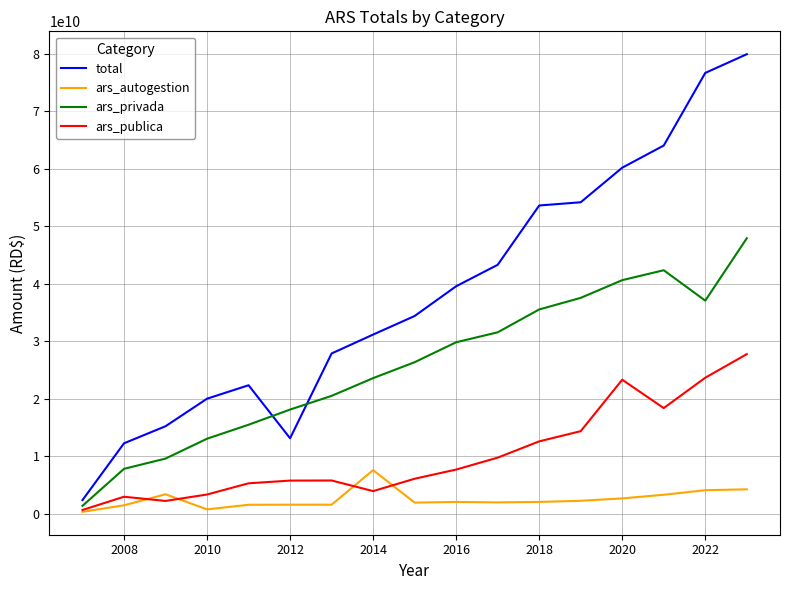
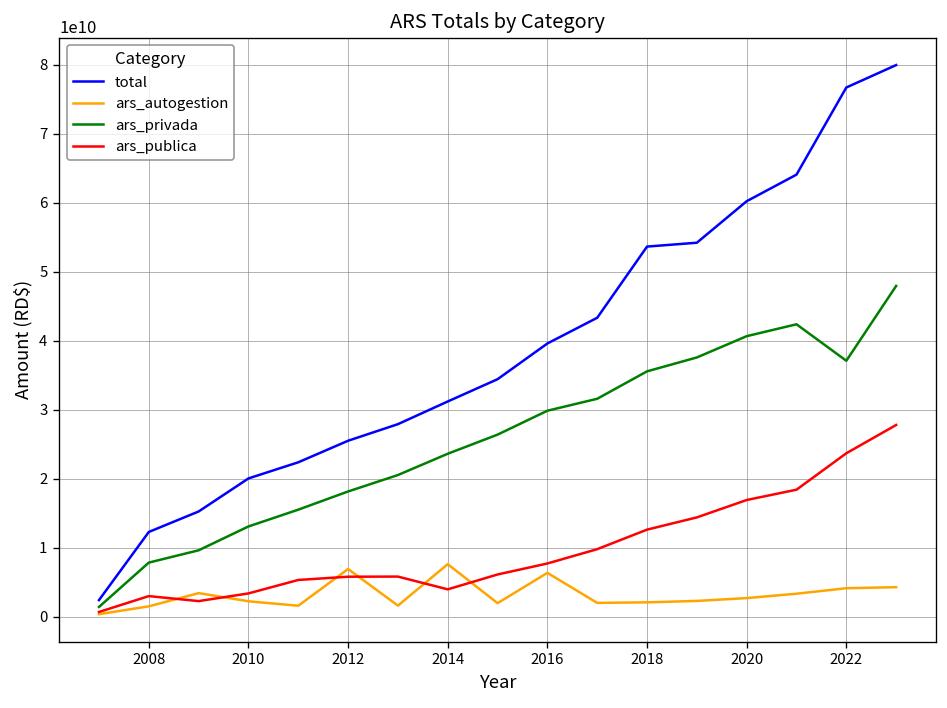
ars_autogestion, 2010: 1000000000 -> 2000000000
total, 2012: 13000000000 -> 25000000000
ars_autogestion, 2012: 2000000000 -> 7000000000
ars_autogestion, 2016: 2000000000 -> 6000000000
ars_publica, 2020: 23000000000 -> 17000000000
